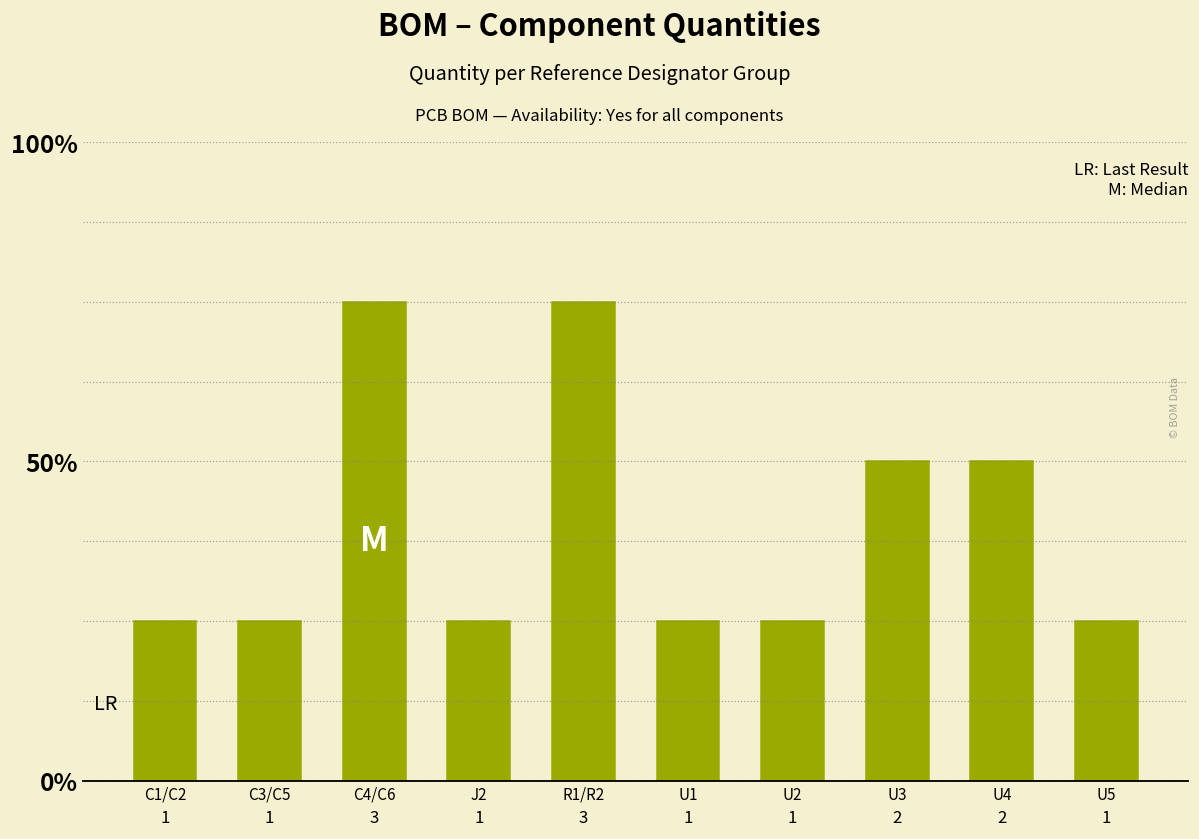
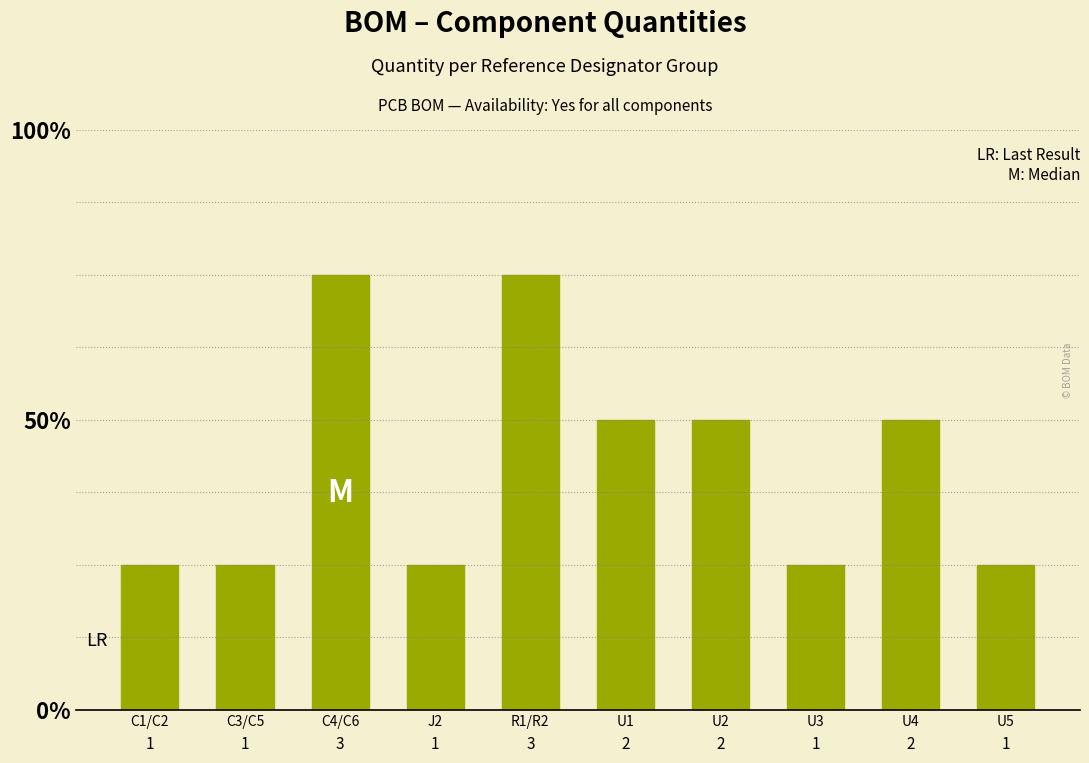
U1: 1 -> 2
U2: 1 -> 2
U3: 2 -> 1
